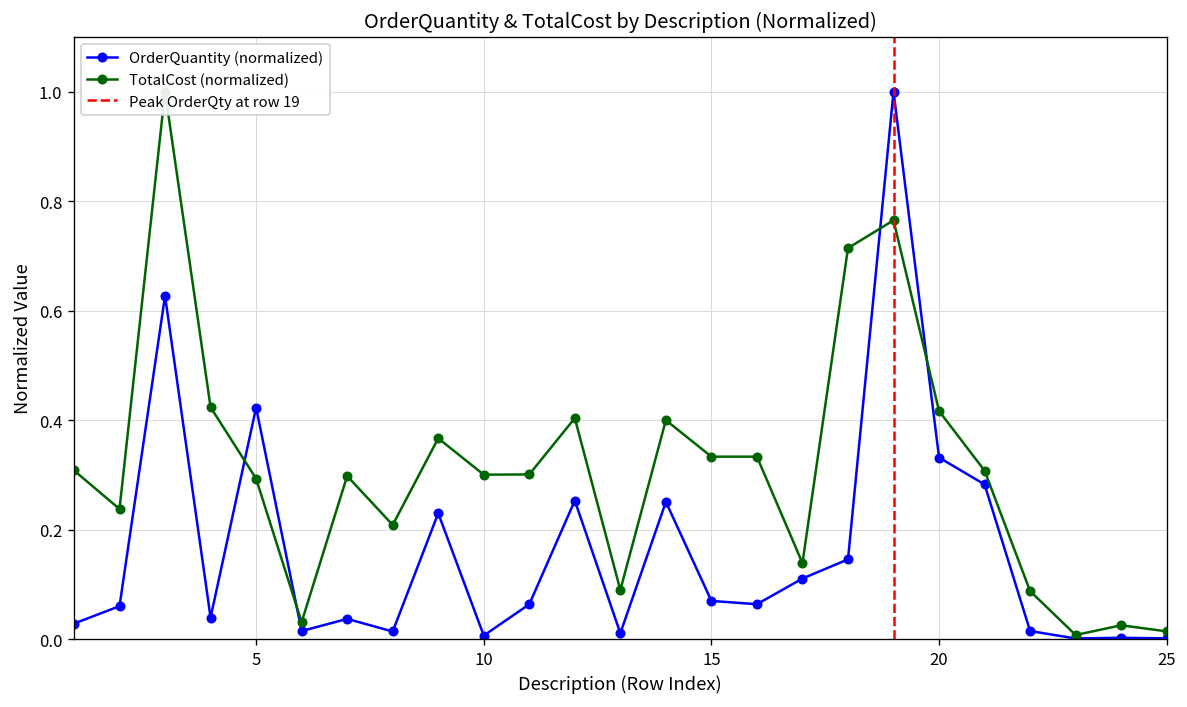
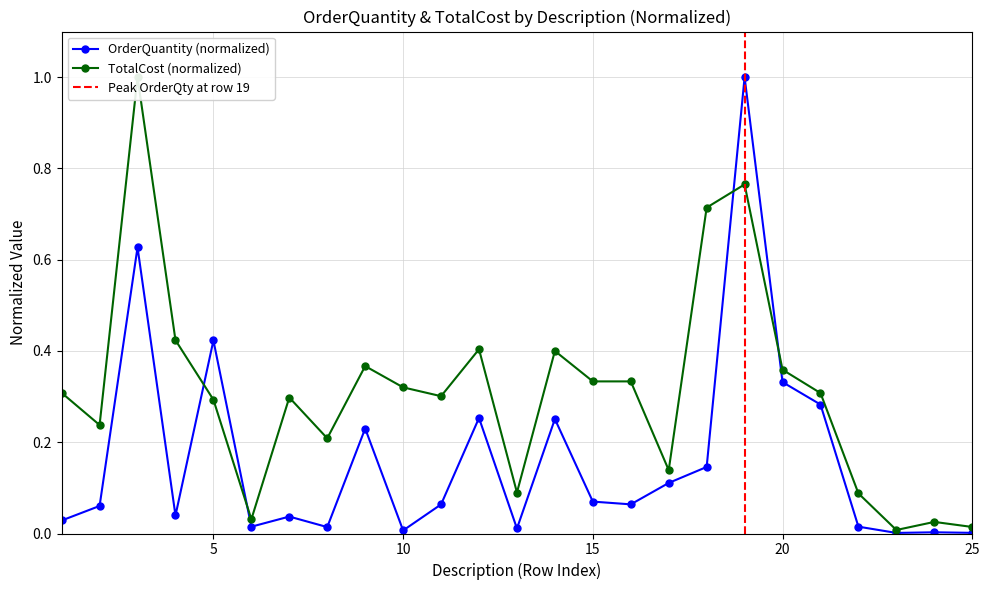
TotalCost (normalized), 10: 0.30 -> 0.32
TotalCost (normalized), 20: 0.42 -> 0.36
